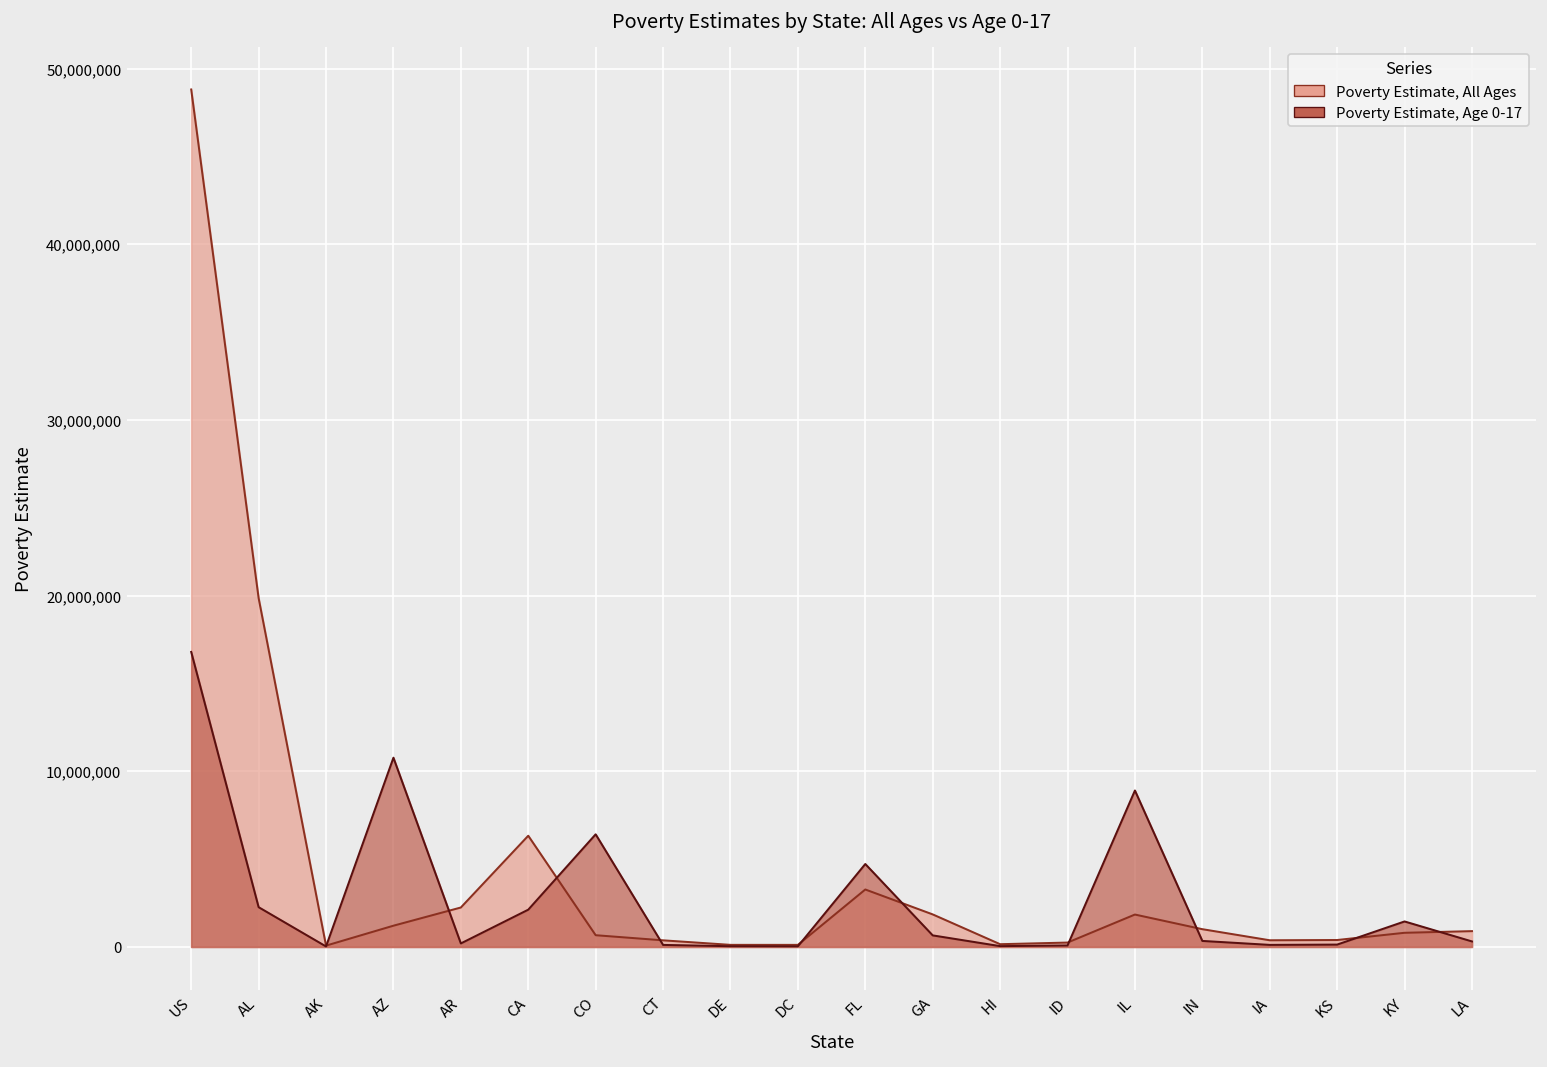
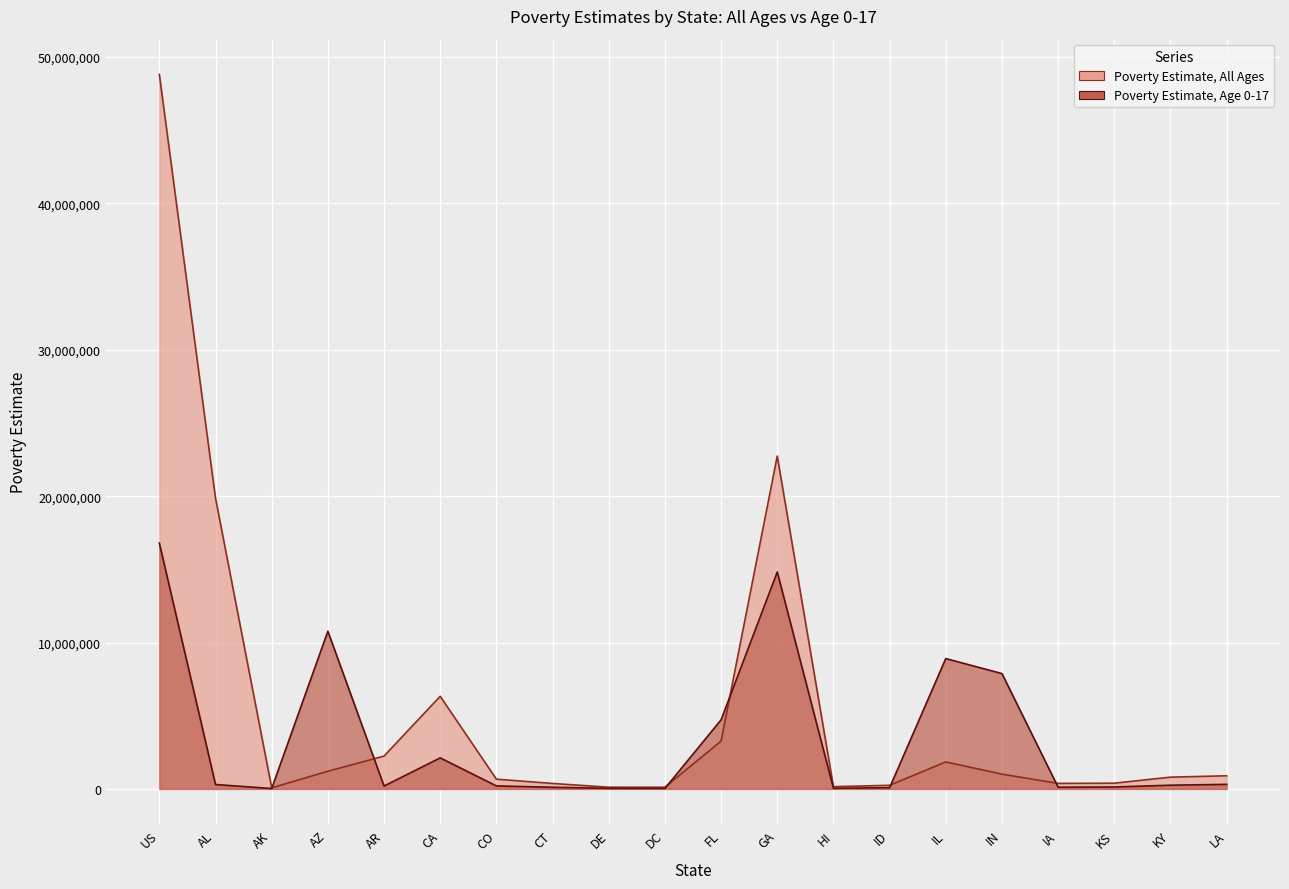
Poverty Estimate, Age 0-17, AL: 2,300,000 -> 300,000
Poverty Estimate, Age 0-17, CO: 6,400,000 -> 200,000
Poverty Estimate, All Ages, GA: 1,800,000 -> 22,700,000
Poverty Estimate, Age 0-17, GA: 700,000 -> 14,800,000
Poverty Estimate, Age 0-17, IN: 300,000 -> 7,900,000
Poverty Estimate, Age 0-17, KY: 1,400,000 -> 300,000
